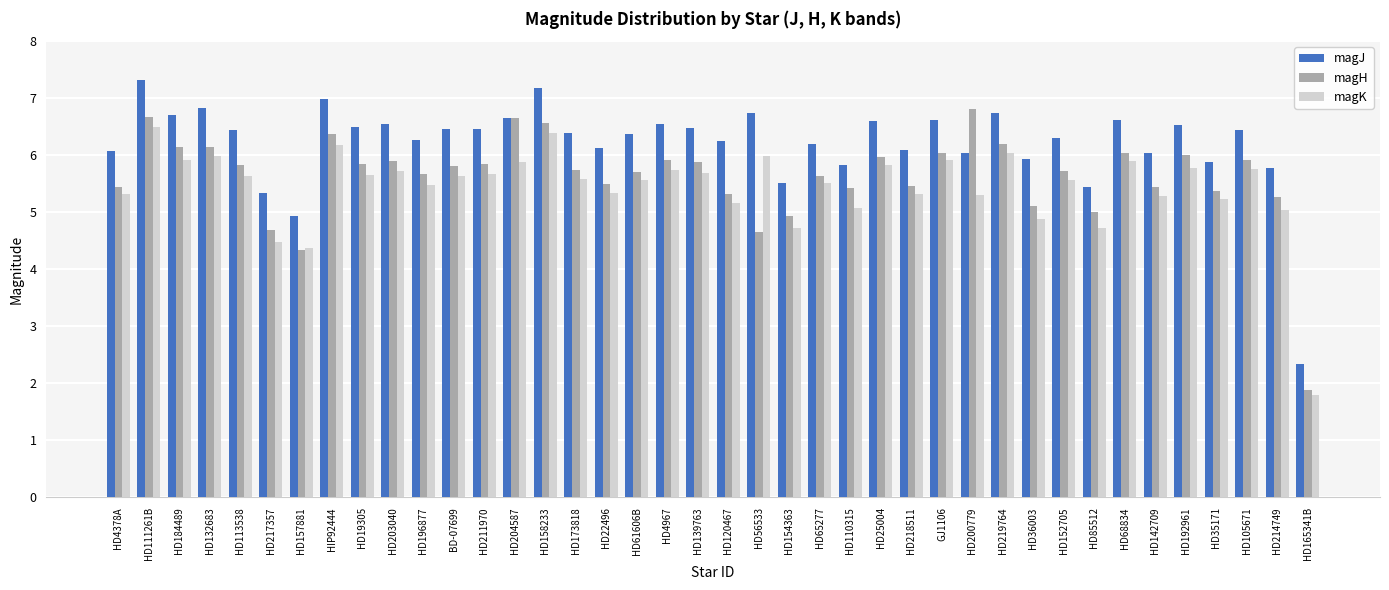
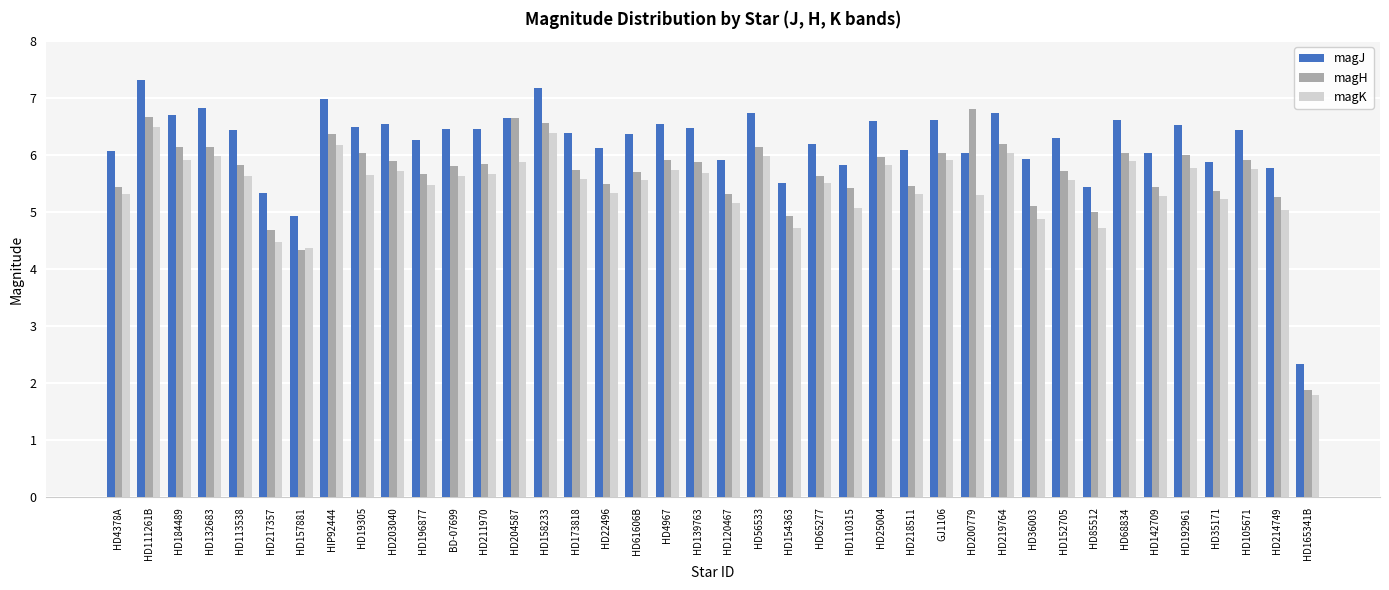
magH, HD19305: 5.8 -> 6.0
magJ, HD120467: 6.3 -> 5.9
magH, HD56533: 4.7 -> 6.2
